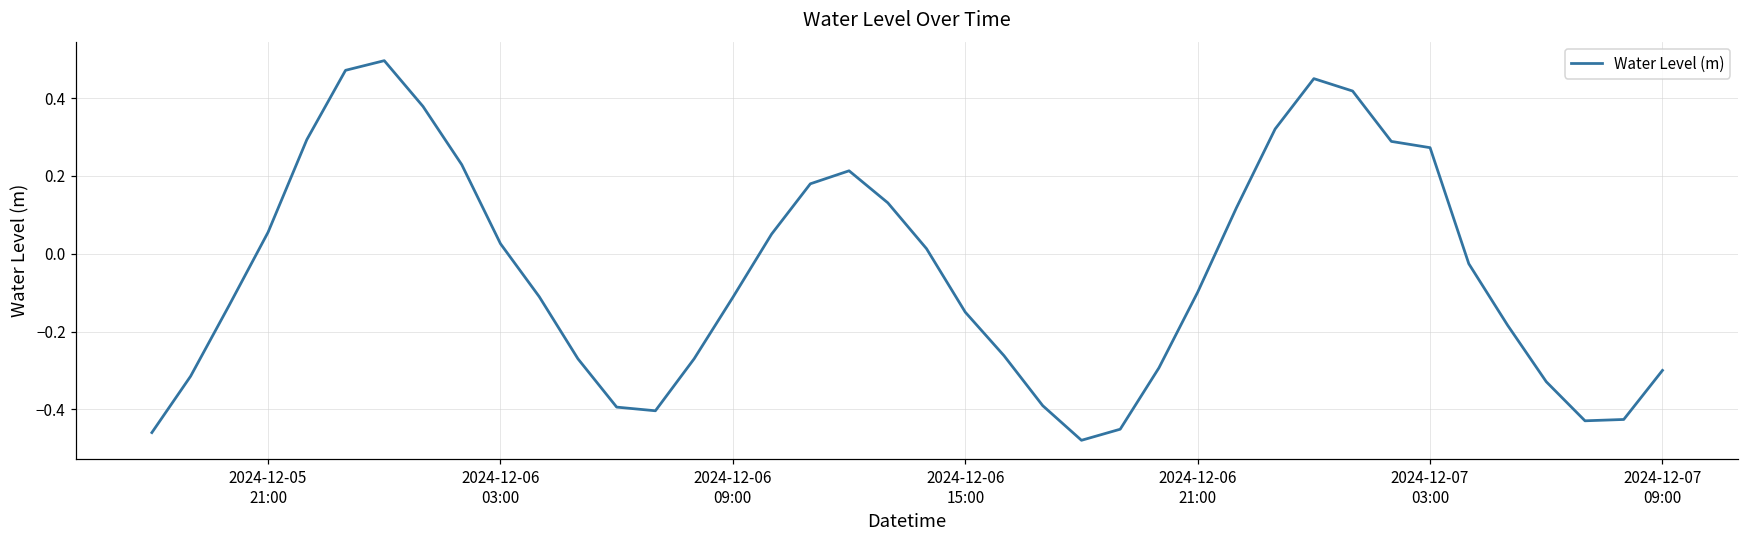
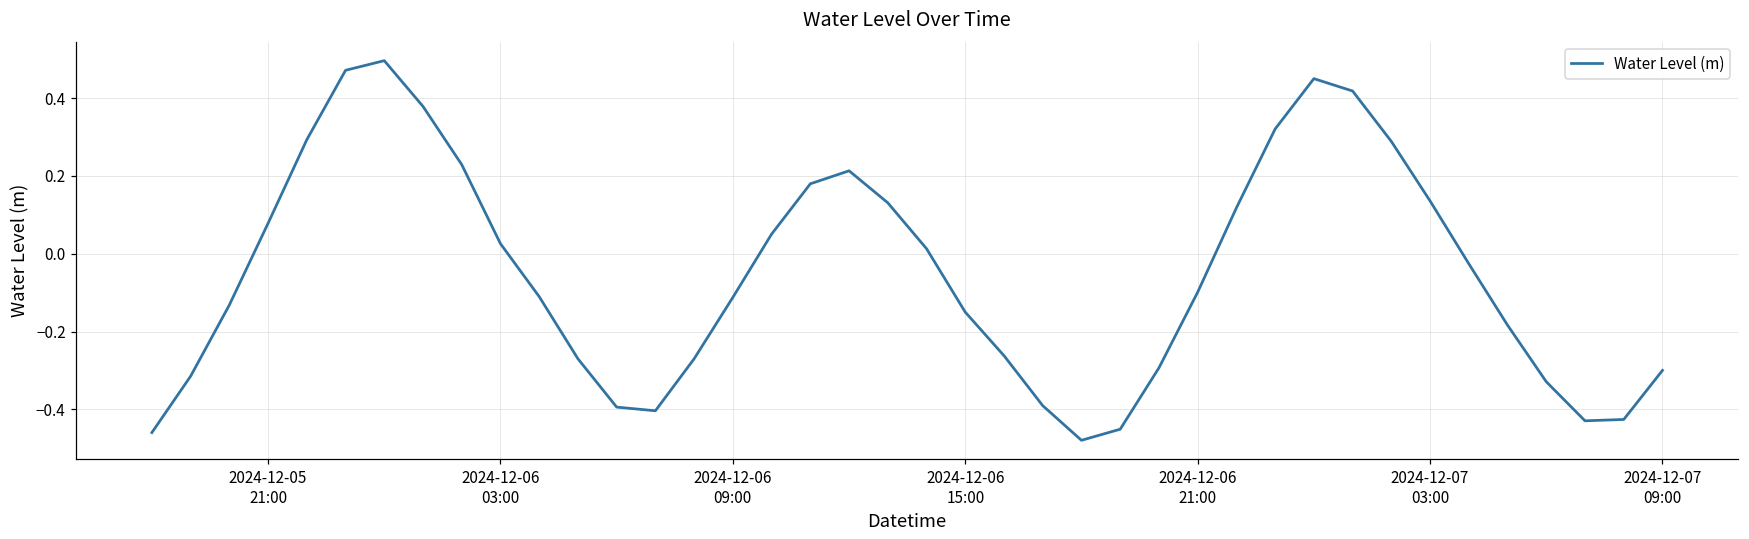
2024-12-05 21:00: 0.06 -> 0.08
2024-12-07 03:00: 0.27 -> 0.14
